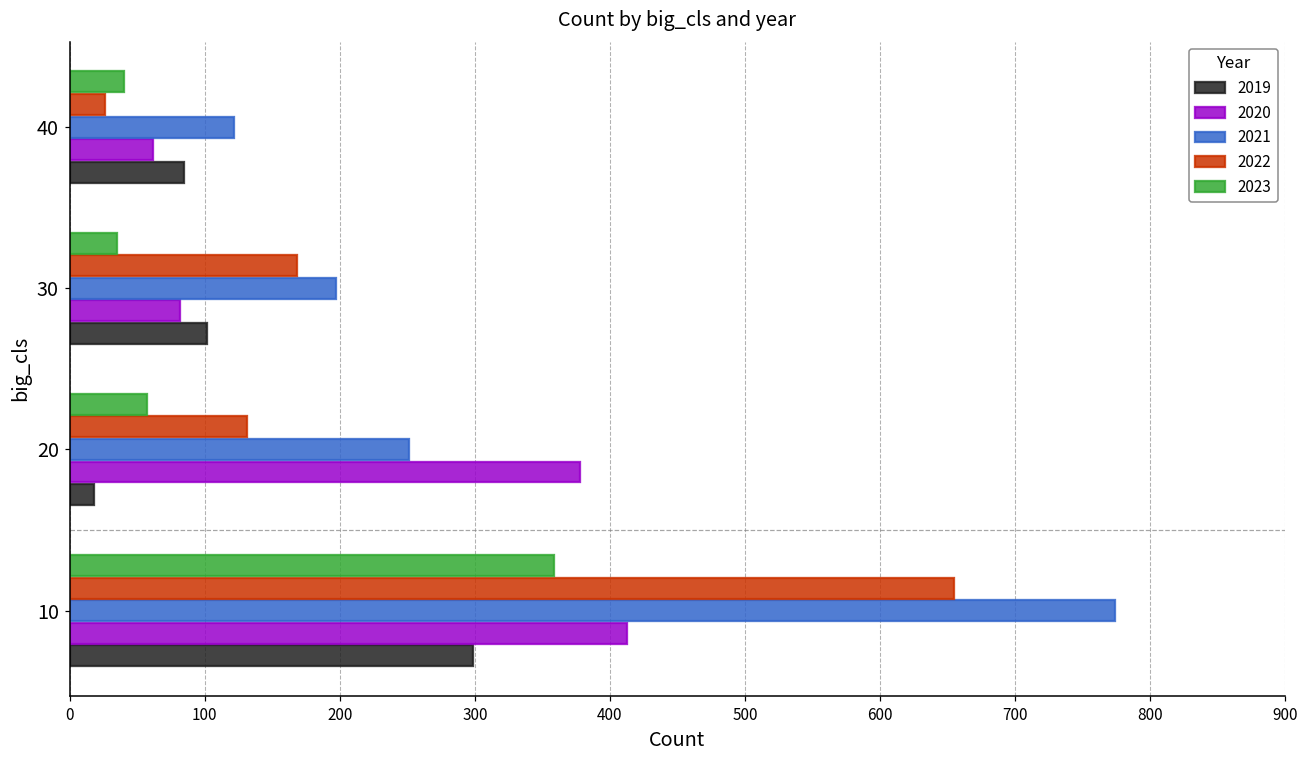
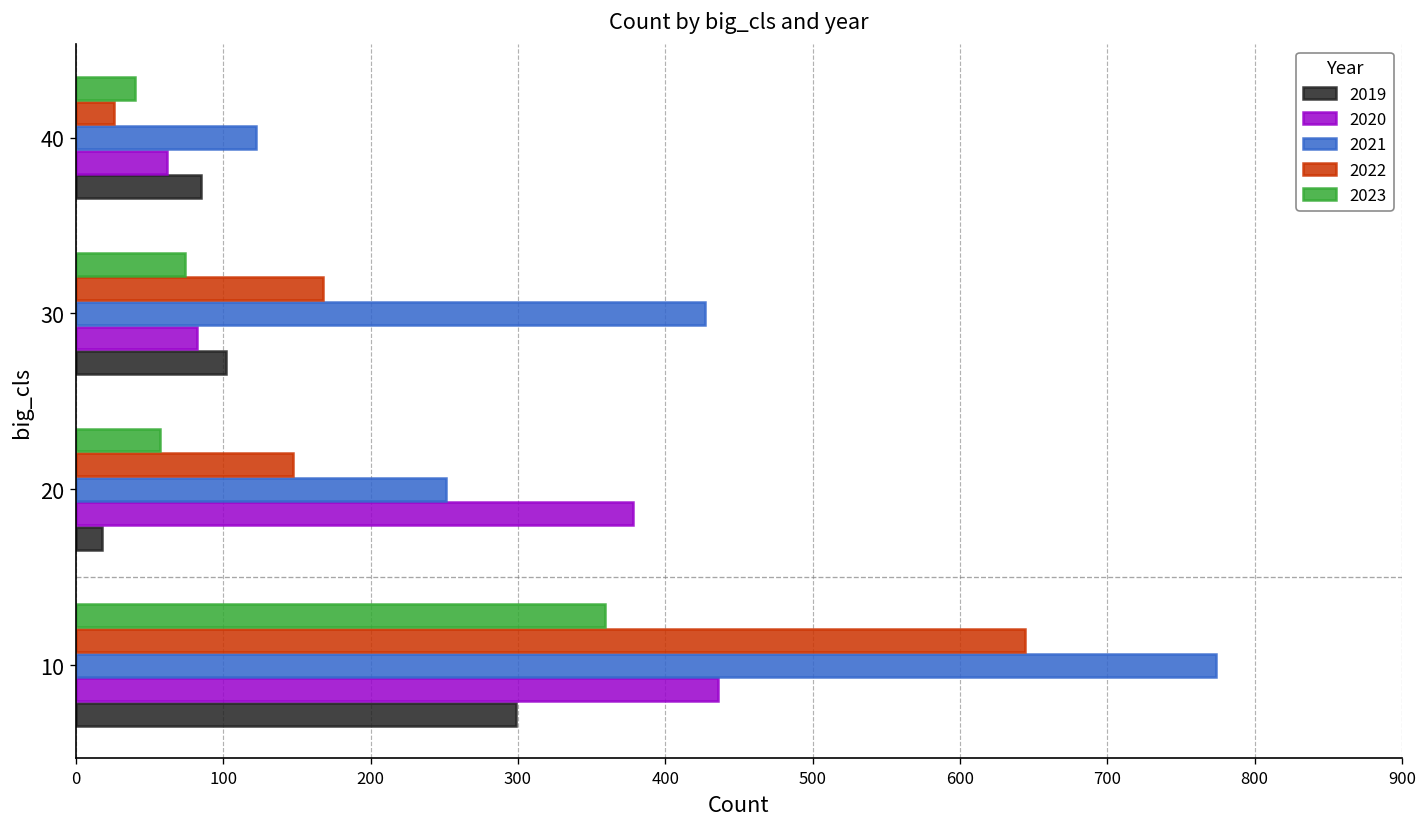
2023, 30: 35 -> 74
2021, 30: 197 -> 427
2022, 20: 131 -> 147
2022, 10: 655 -> 644
2020, 10: 413 -> 436
